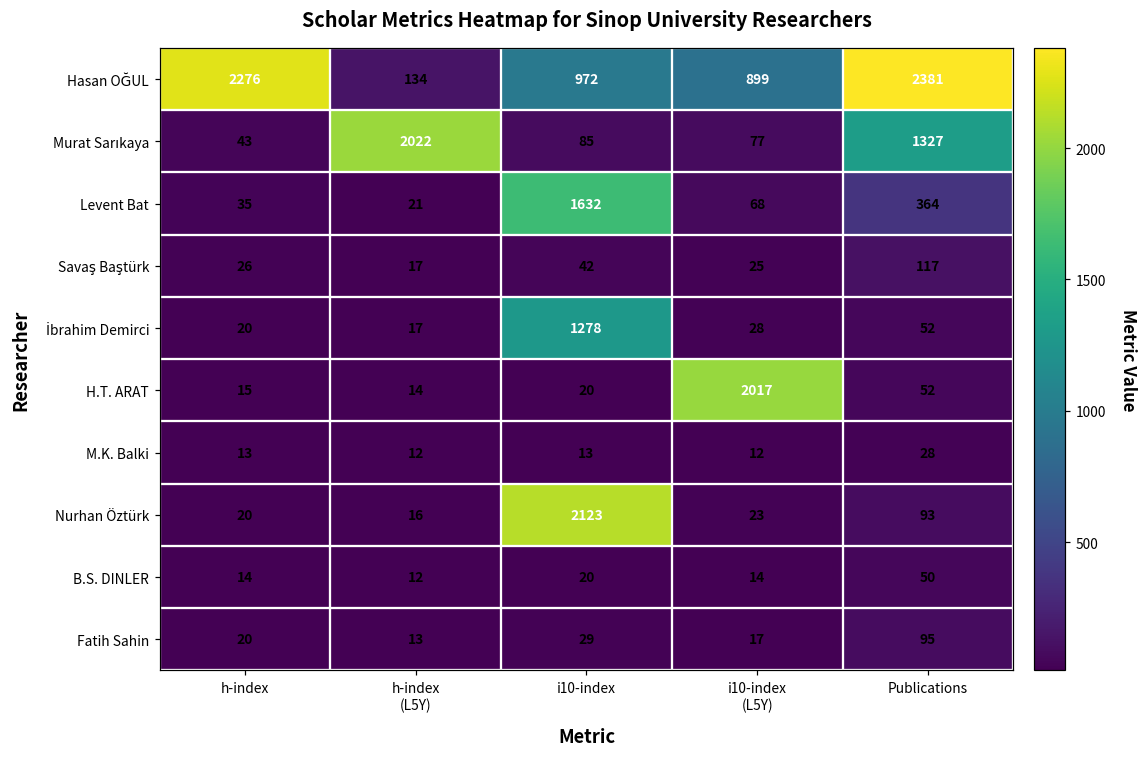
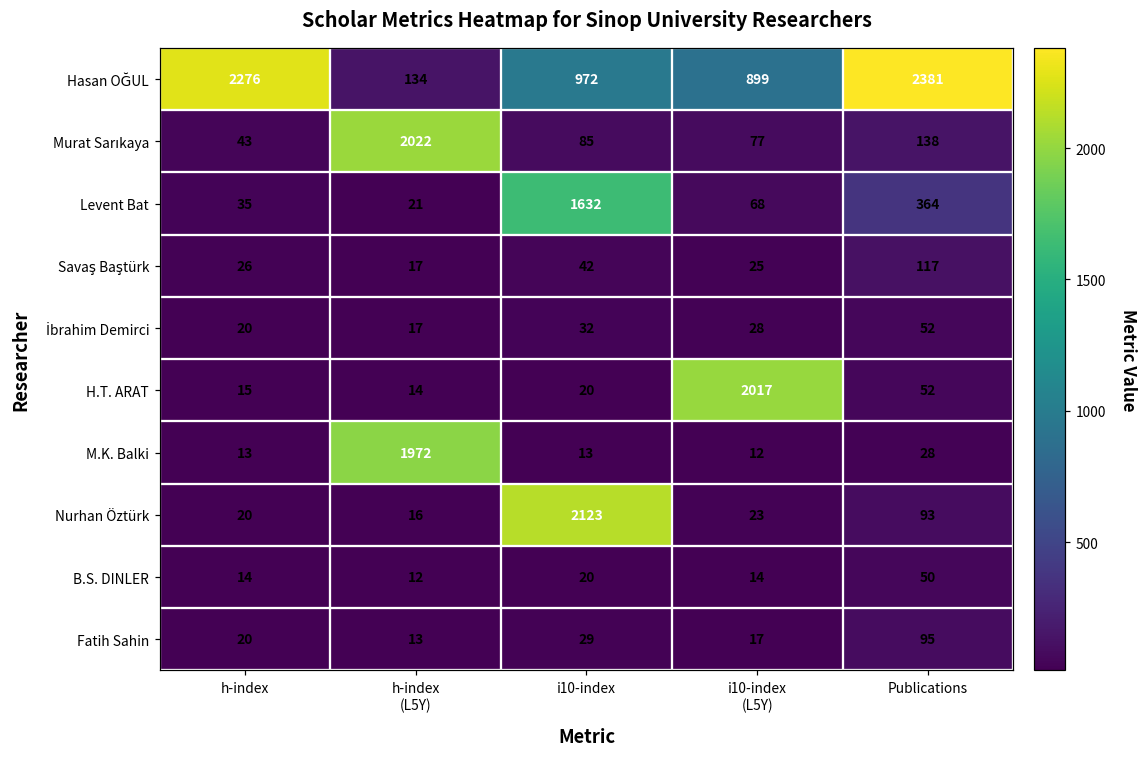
Murat Sarıkaya, Publications: 1327 -> 138
İbrahim Demirci, i10-index: 1278 -> 32
M.K. Balki, h-index (L5Y): 12 -> 1972
